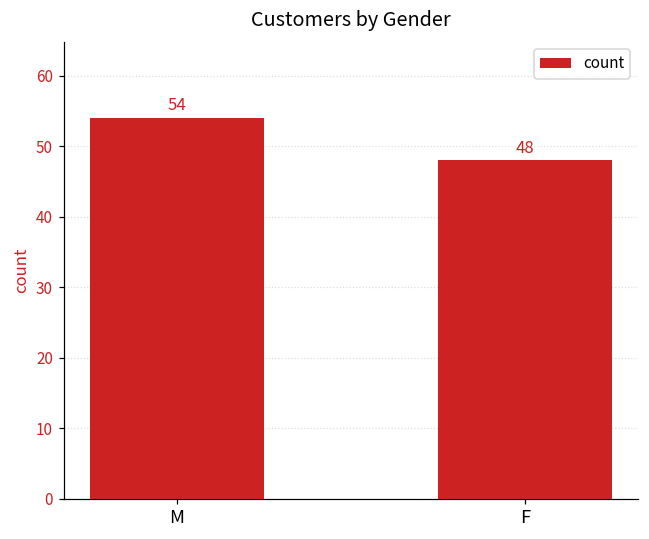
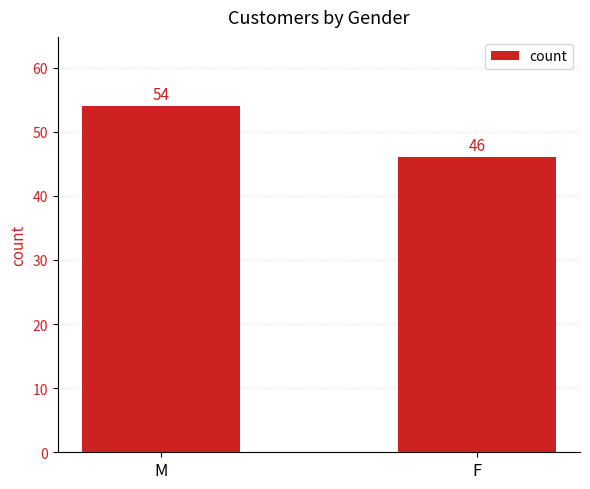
F: 48 -> 46
